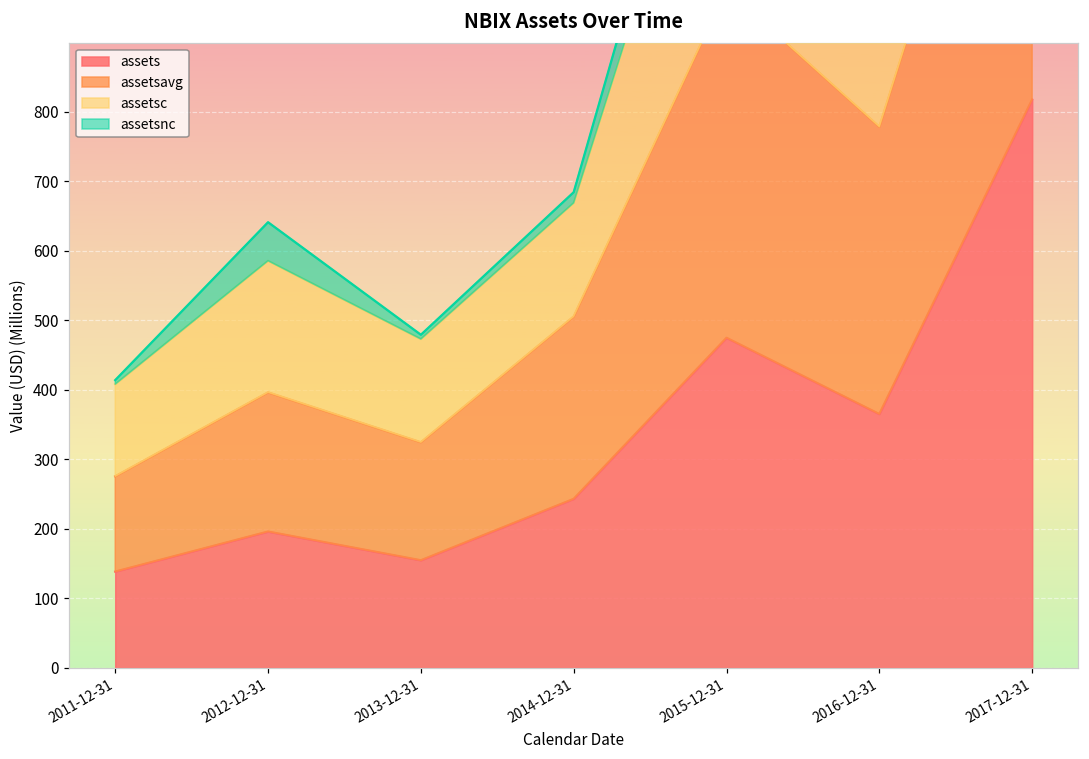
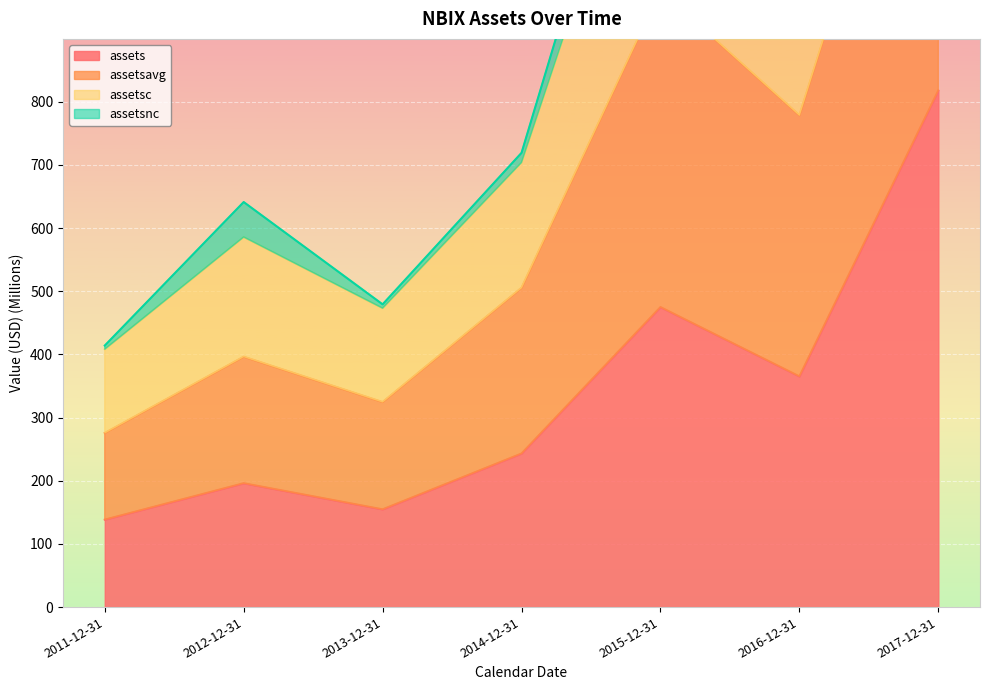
assetsc, 2014-12-31: 160 -> 200
